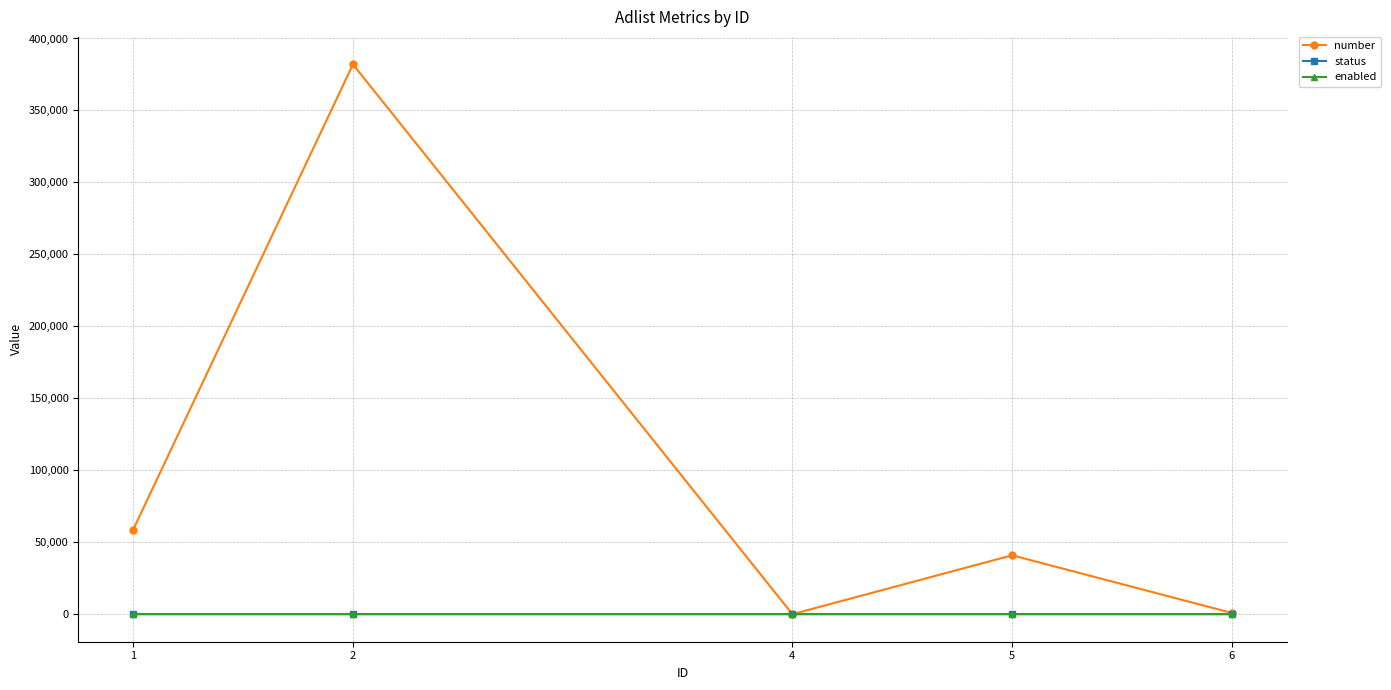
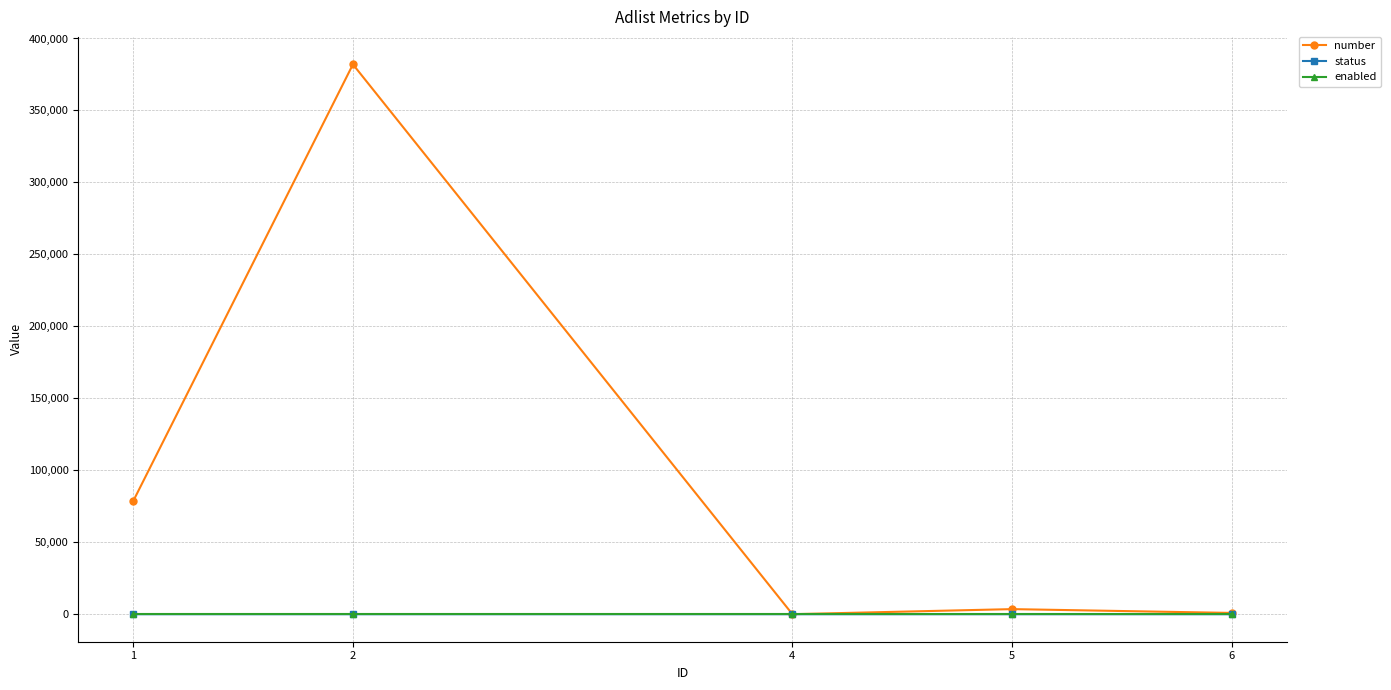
number, 1: 59,000 -> 79,000
number, 5: 41,000 -> 4,000
